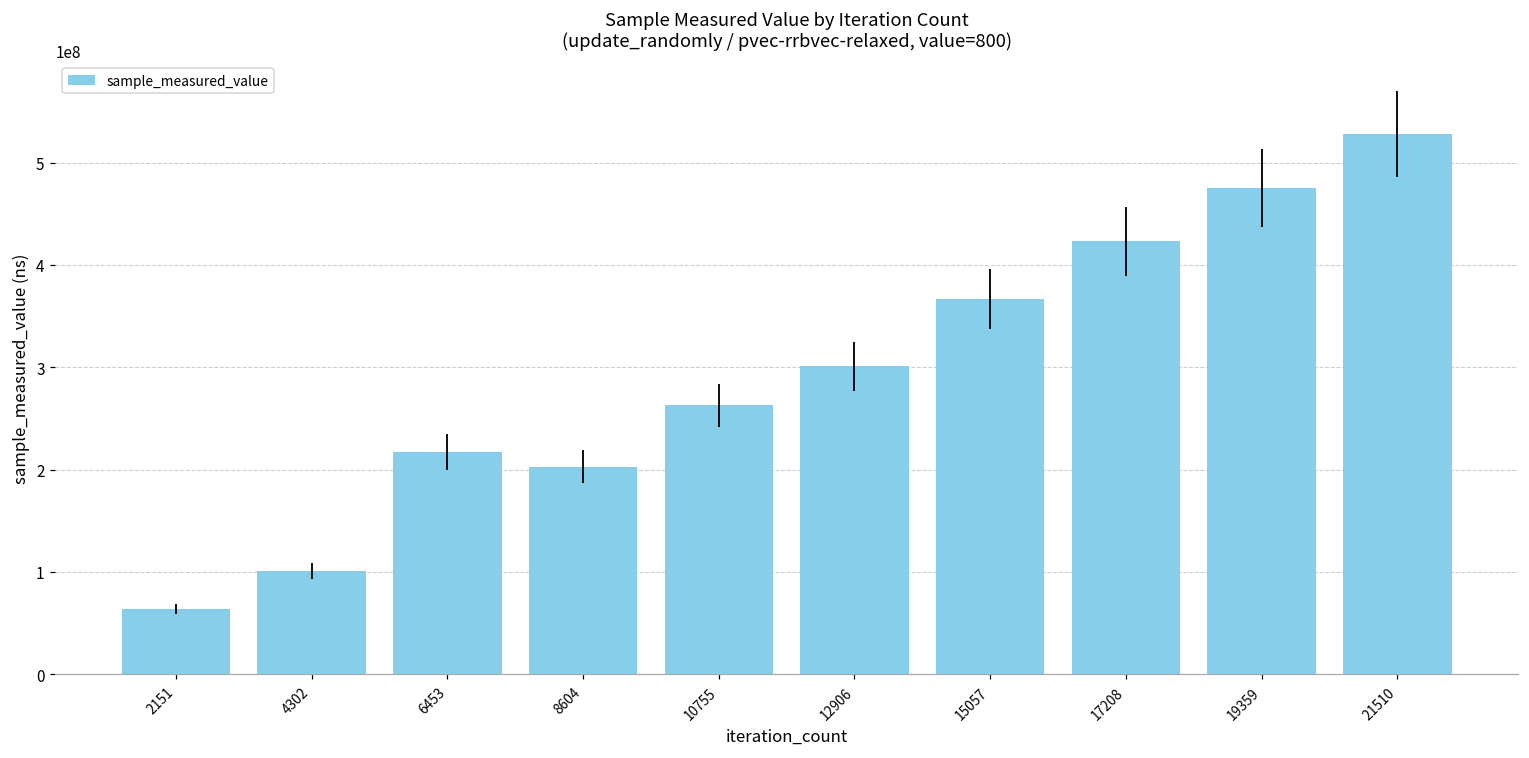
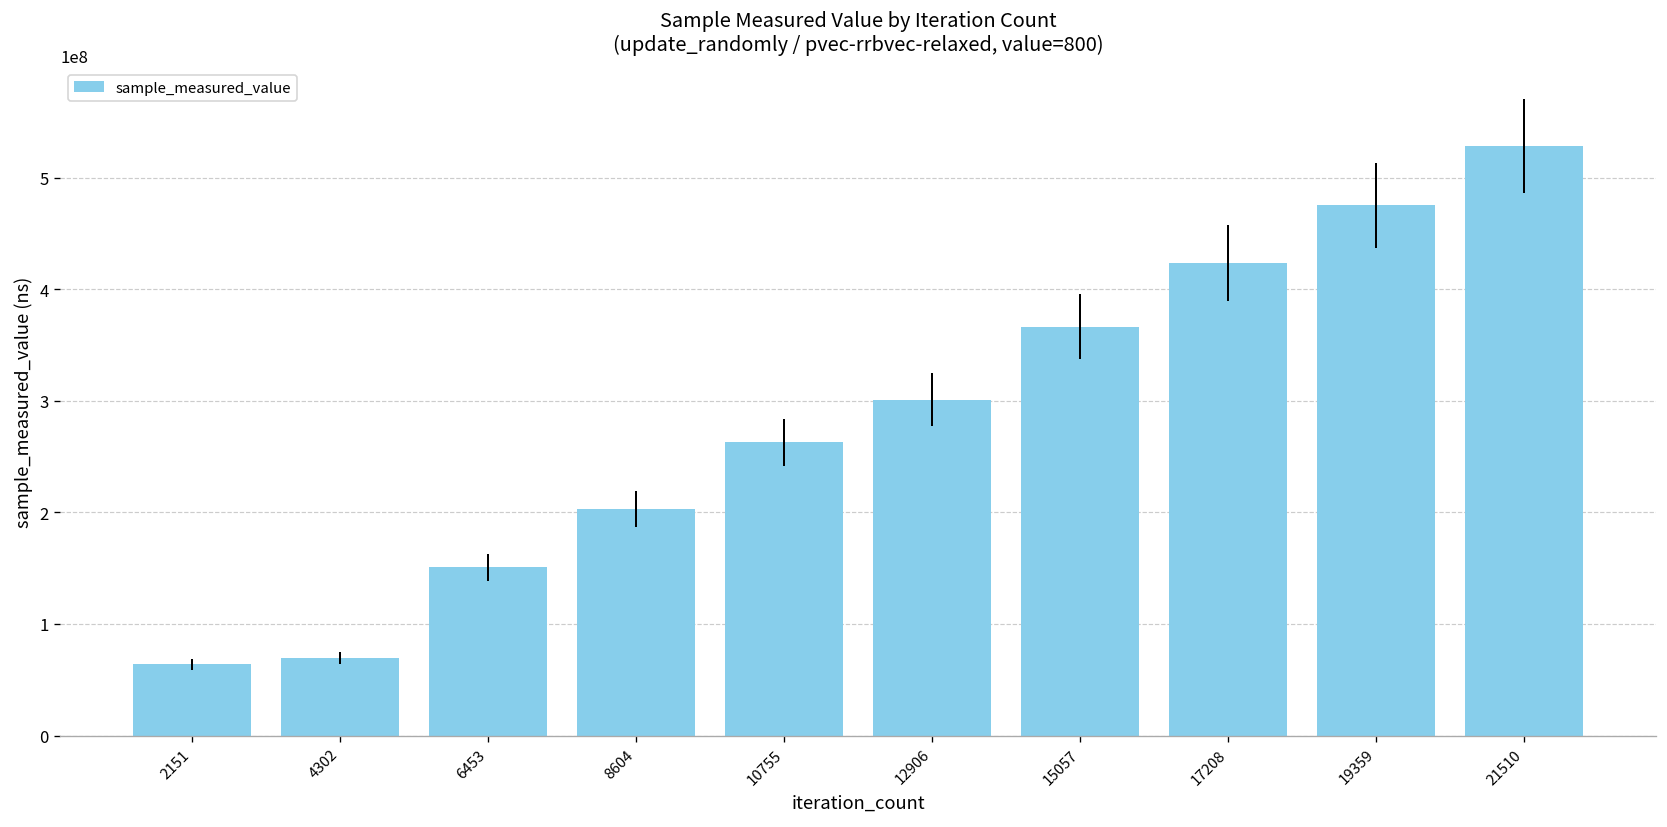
4302: 100000000 -> 70000000
6453: 220000000 -> 150000000
